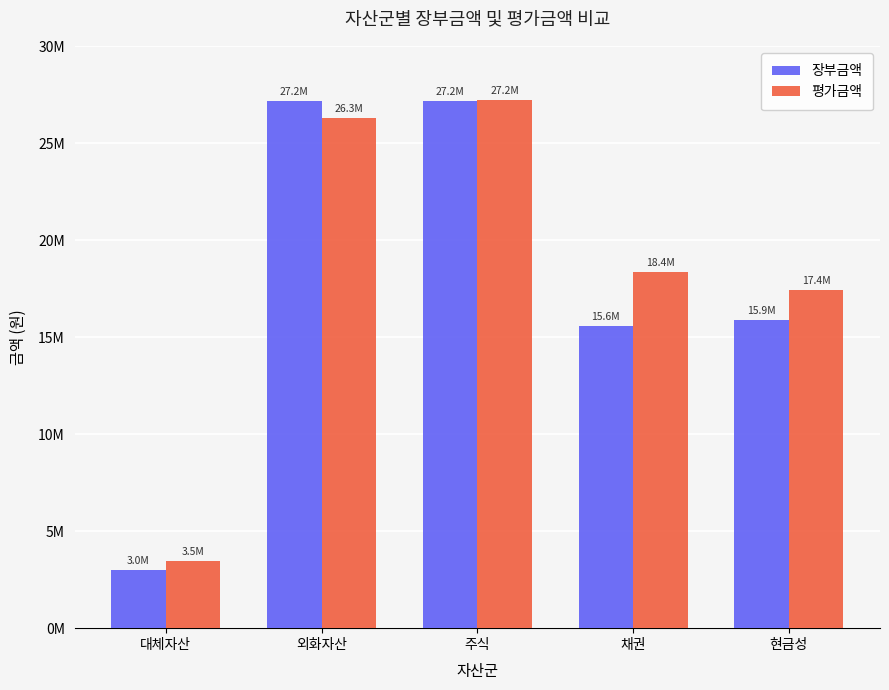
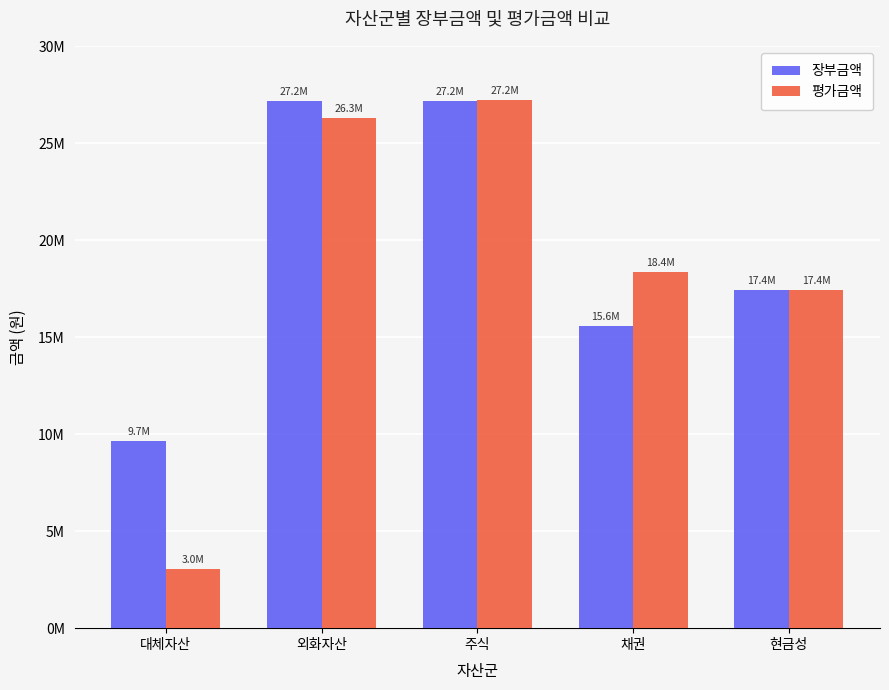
장부금액, 대체자산: 3.0M -> 9.7M
평가금액, 대체자산: 3.5M -> 3.0M
장부금액, 현금성: 15.9M -> 17.4M
